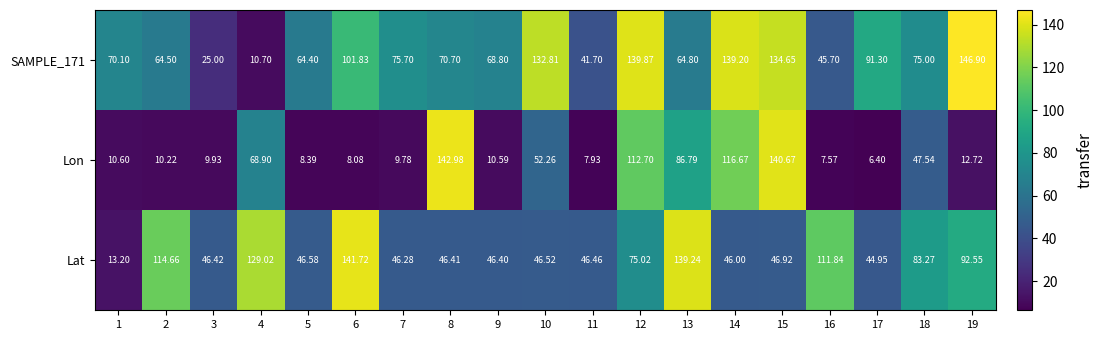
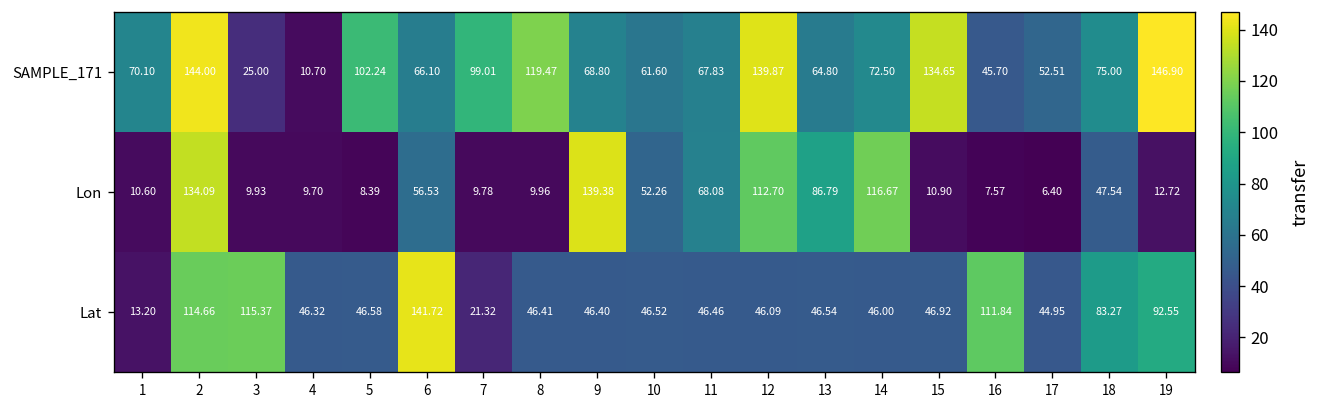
SAMPLE_171, 2: 64.50 -> 144.00
SAMPLE_171, 5: 64.40 -> 102.24
SAMPLE_171, 6: 101.83 -> 66.10
SAMPLE_171, 7: 75.70 -> 99.01
SAMPLE_171, 8: 70.70 -> 119.47
SAMPLE_171, 10: 132.81 -> 61.60
SAMPLE_171, 11: 41.70 -> 67.83
SAMPLE_171, 14: 139.20 -> 72.50
SAMPLE_171, 17: 91.30 -> 52.51
Lon, 2: 10.22 -> 134.09
Lon, 4: 68.90 -> 9.70
Lon, 6: 8.08 -> 56.53
Lon, 8: 142.98 -> 9.96
Lon, 9: 10.59 -> 139.38
Lon, 11: 7.93 -> 68.08
Lon, 15: 140.67 -> 10.90
Lat, 3: 46.42 -> 115.37
Lat, 4: 129.02 -> 46.32
Lat, 7: 46.28 -> 21.32
Lat, 12: 75.02 -> 46.09
Lat, 13: 139.24 -> 46.54
